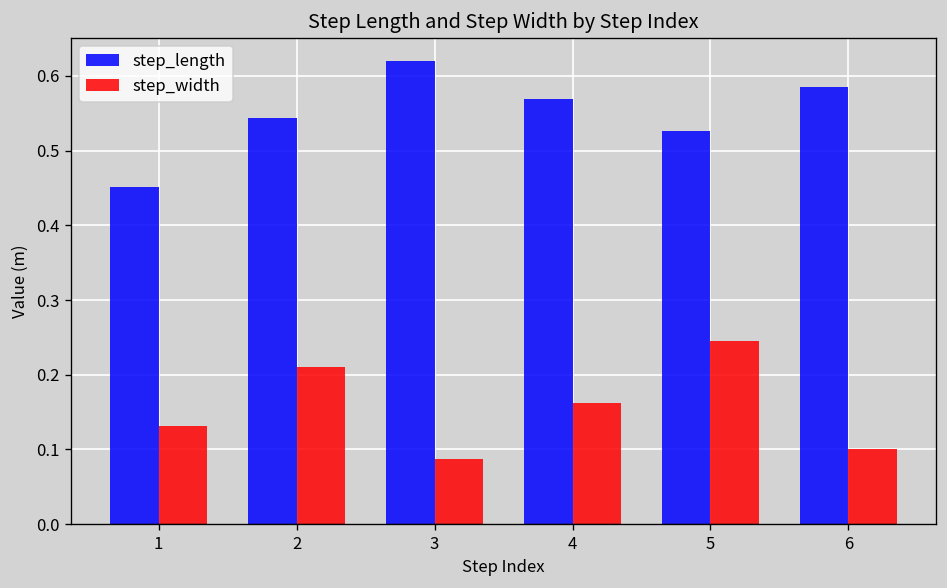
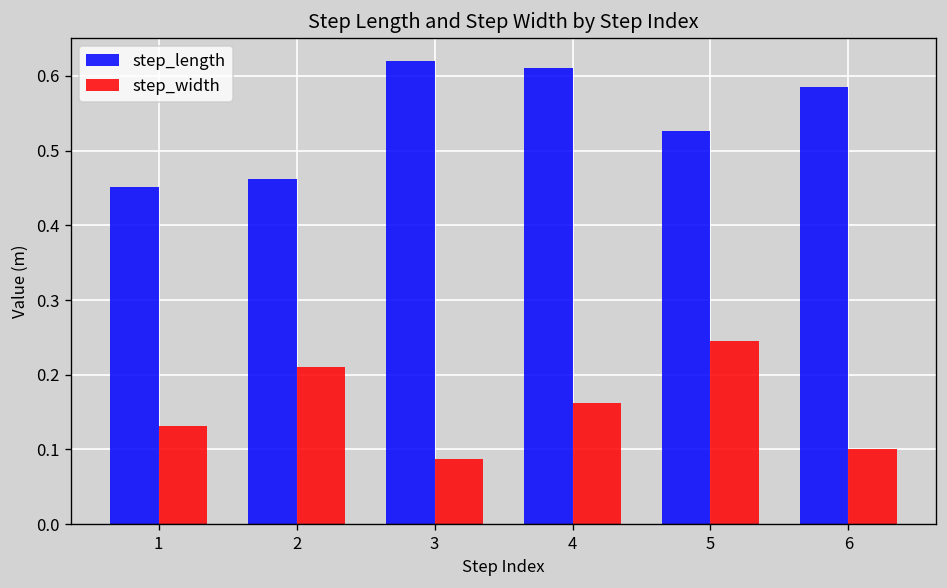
step_length, 2: 0.54 -> 0.46
step_length, 4: 0.57 -> 0.61
